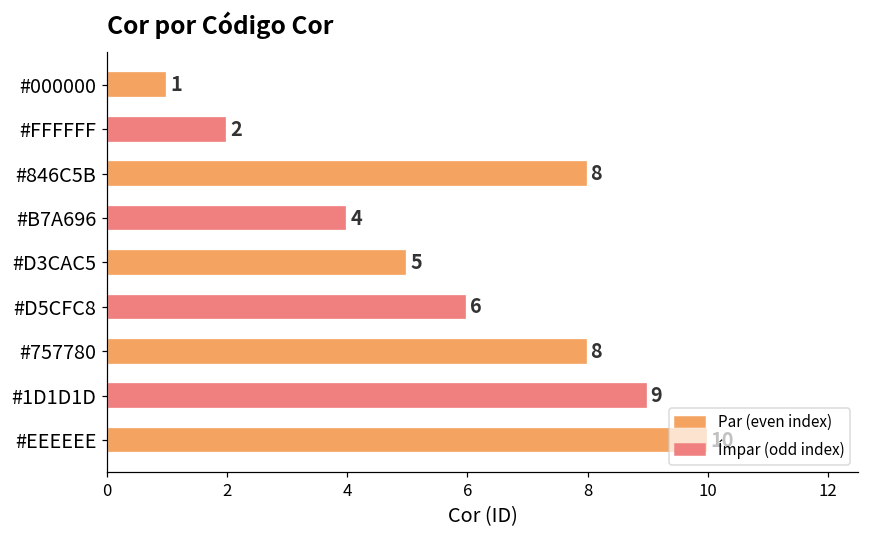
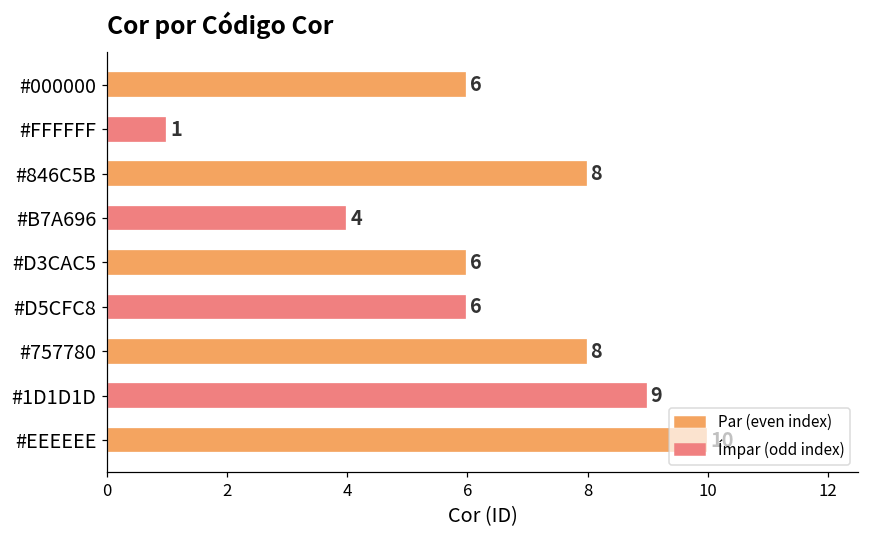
#000000: 1 -> 6
#FFFFFF: 2 -> 1
#D3CAC5: 5 -> 6
